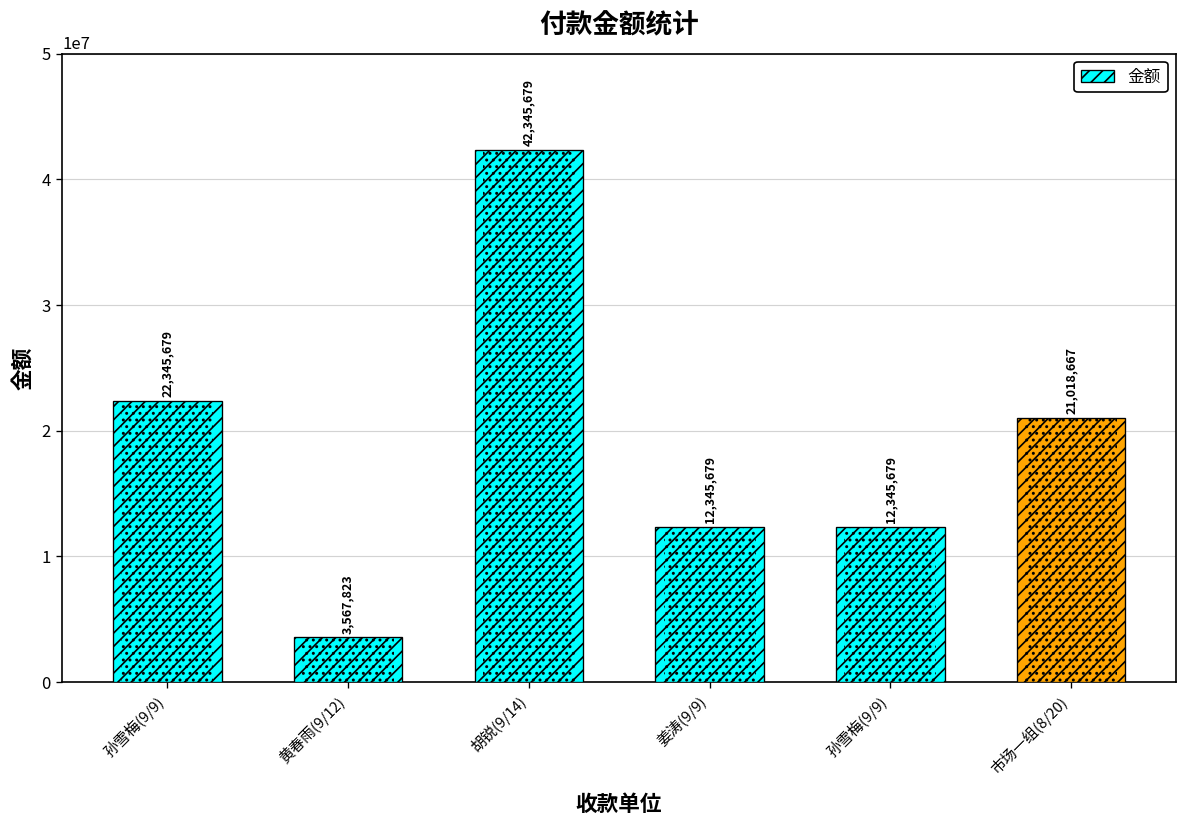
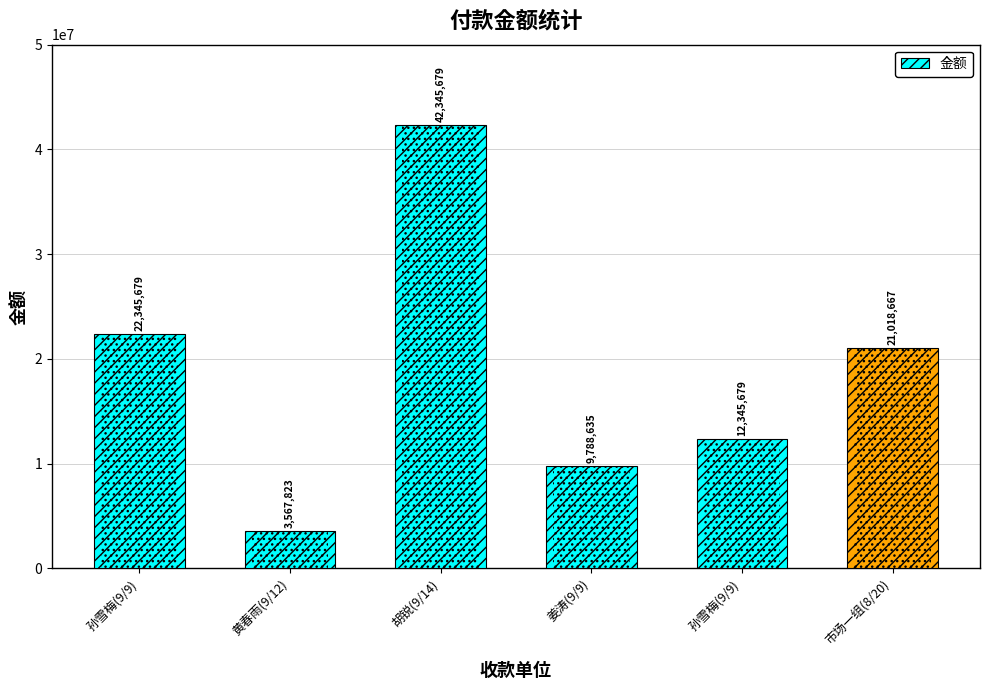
金额, 姜涛(9/9): 12,345,679 -> 9,788,635
